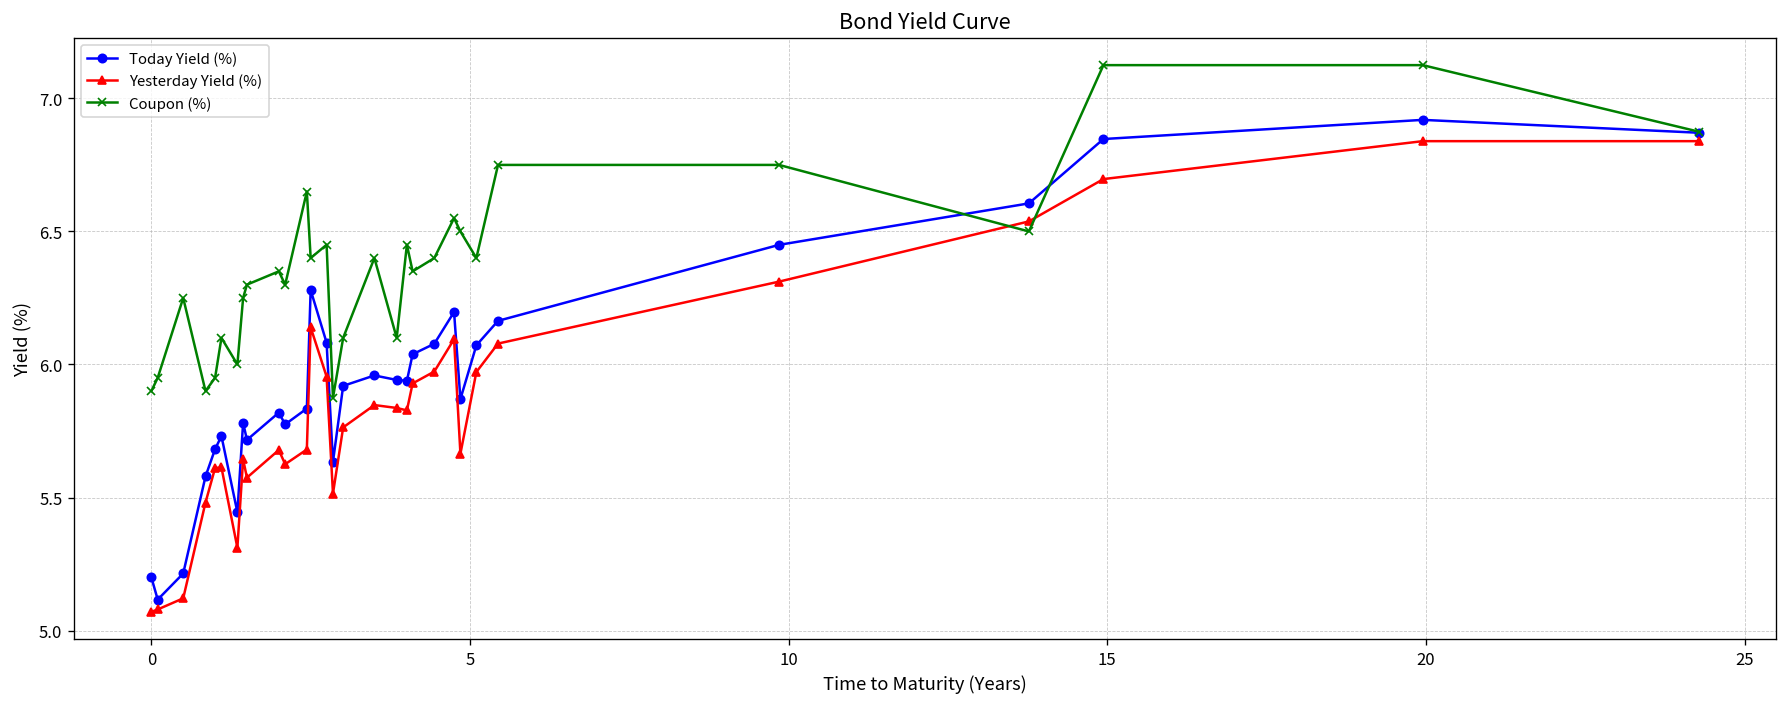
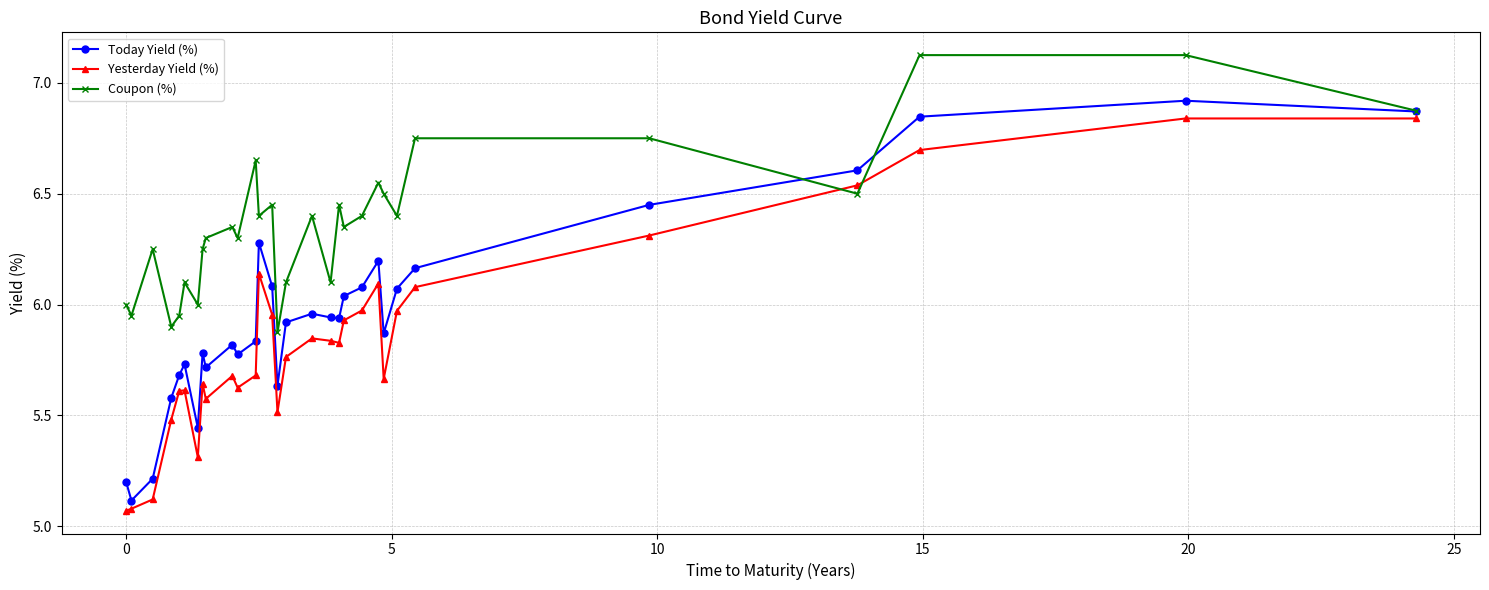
Coupon (%), 0: 5.9 -> 6.0
